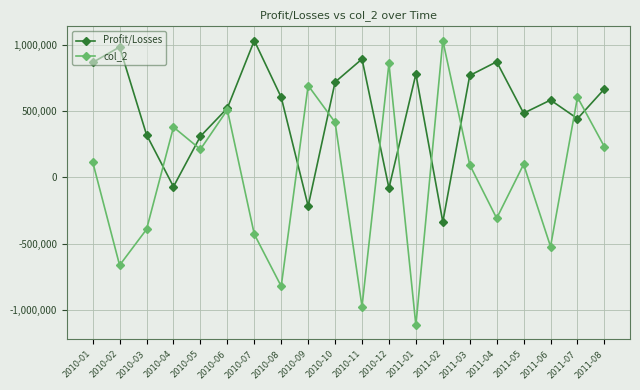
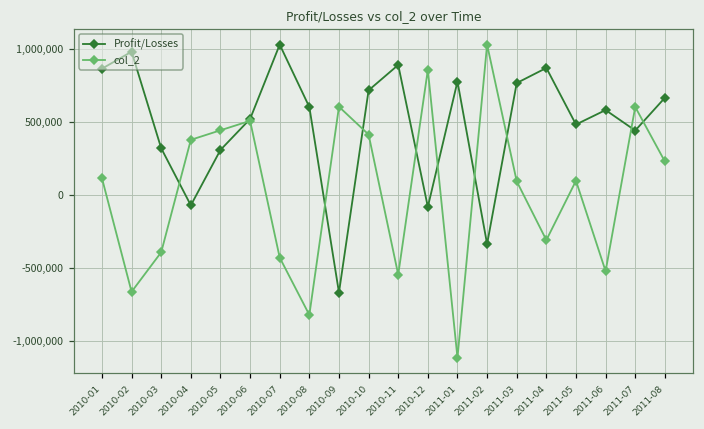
col_2, 2010-05: 210,000 -> 450,000
Profit/Losses, 2010-09: -220,000 -> -670,000
col_2, 2010-09: 690,000 -> 610,000
col_2, 2010-11: -970,000 -> -540,000
